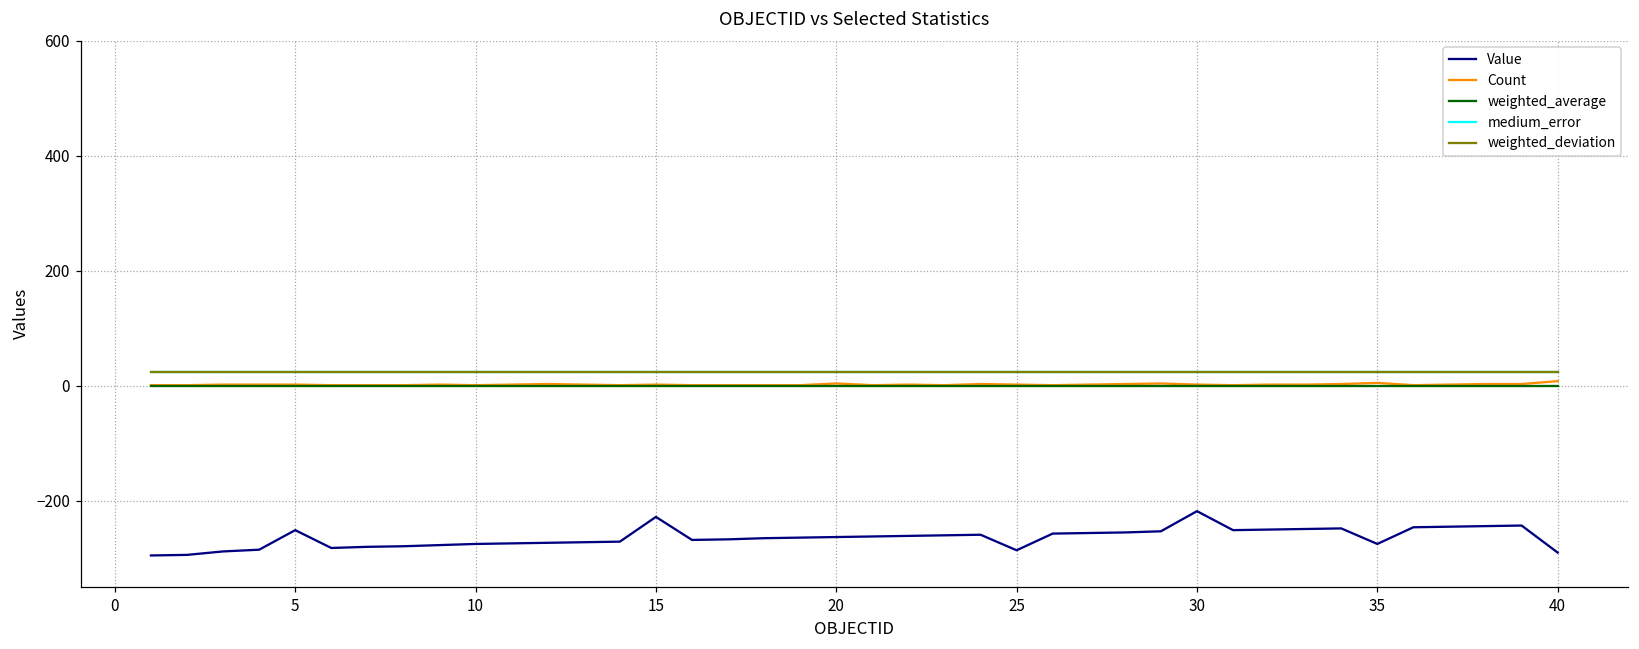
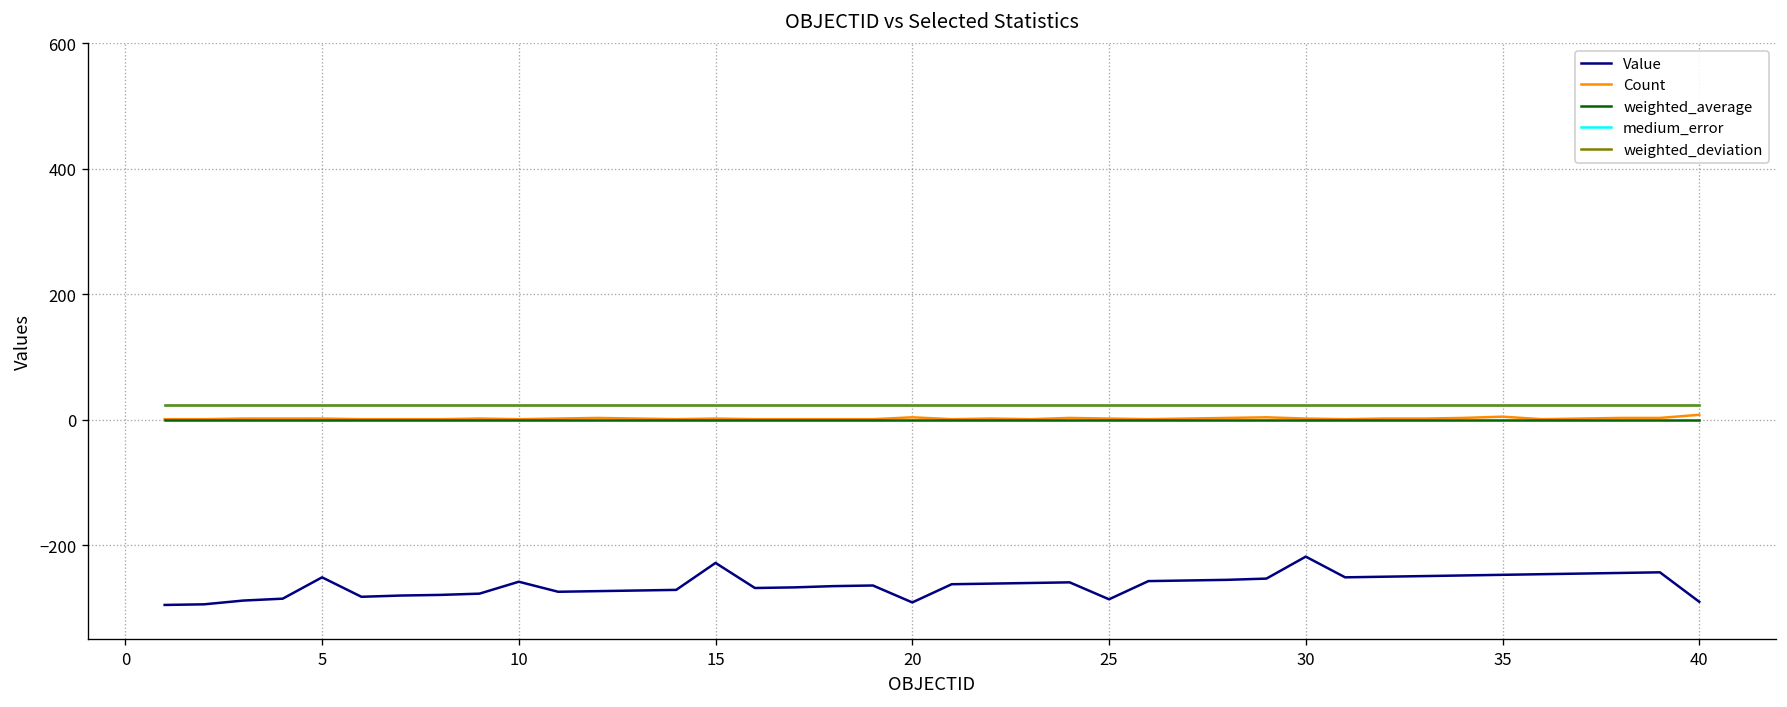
Value, 10: -280 -> -260
Value, 20: -260 -> -290
Value, 35: -280 -> -250
